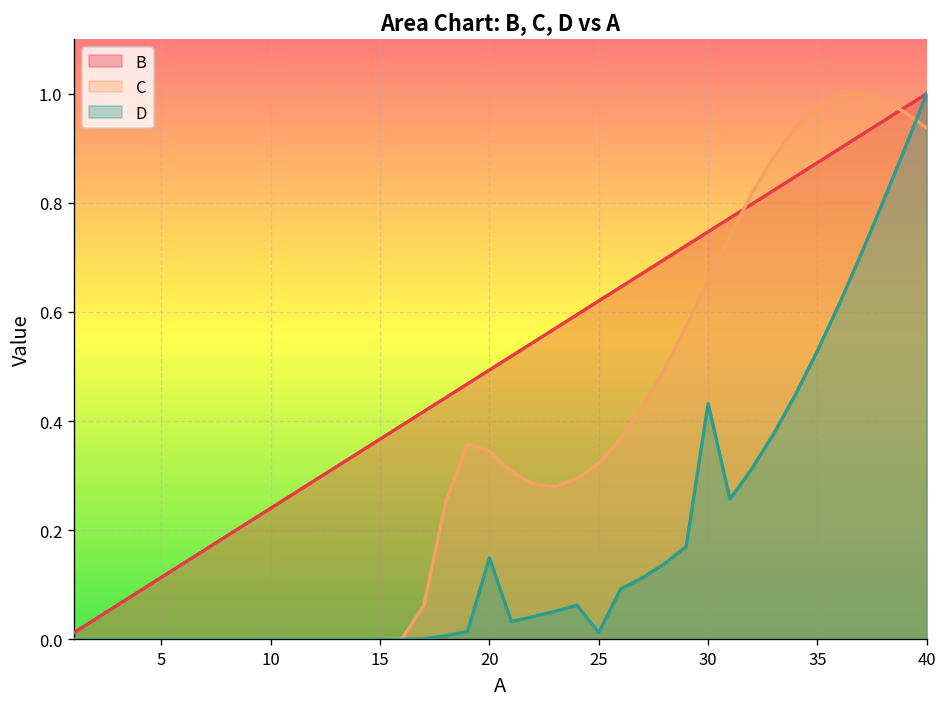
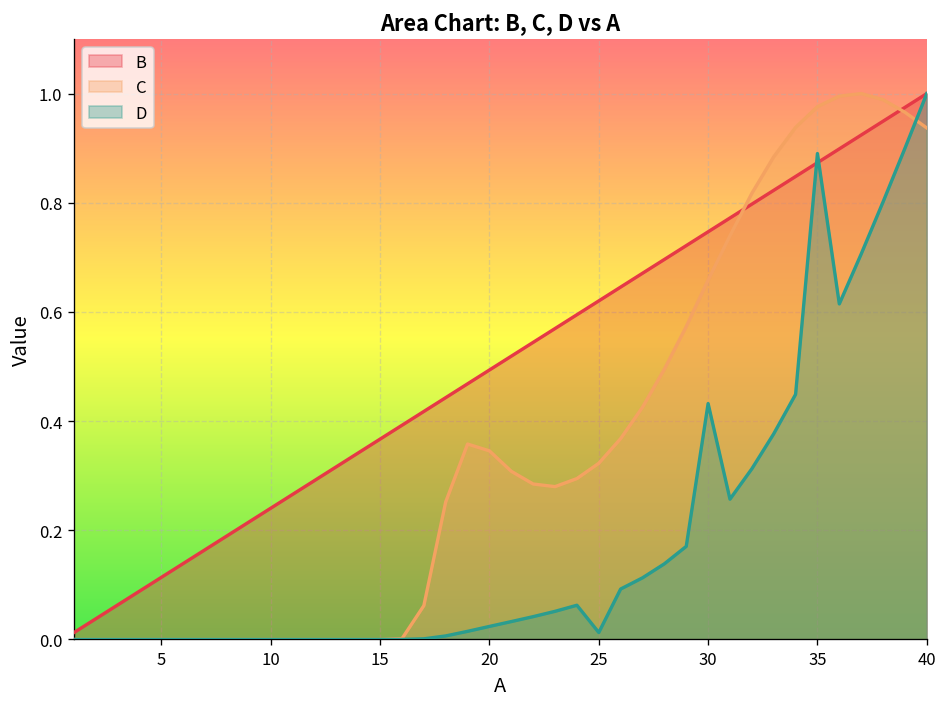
D, 20: 0.15 -> 0.02
D, 35: 0.53 -> 0.89
